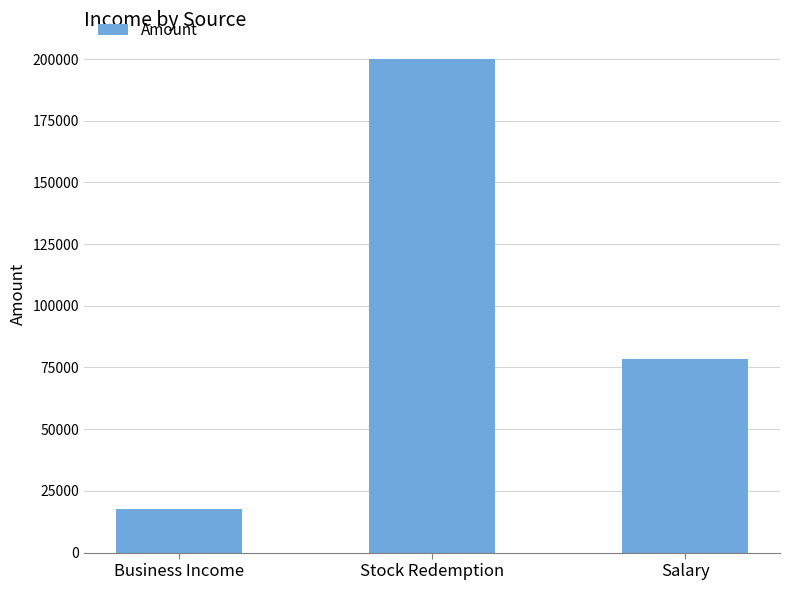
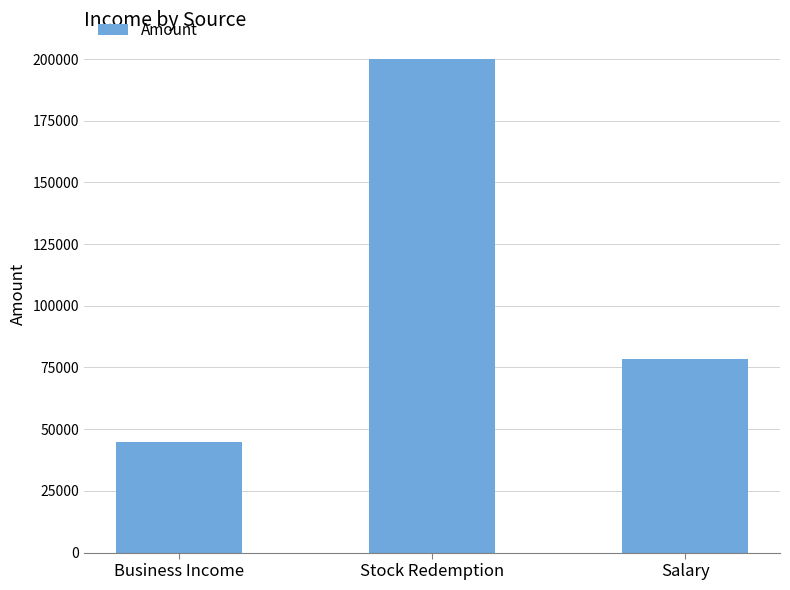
Business Income: 18000 -> 45000
